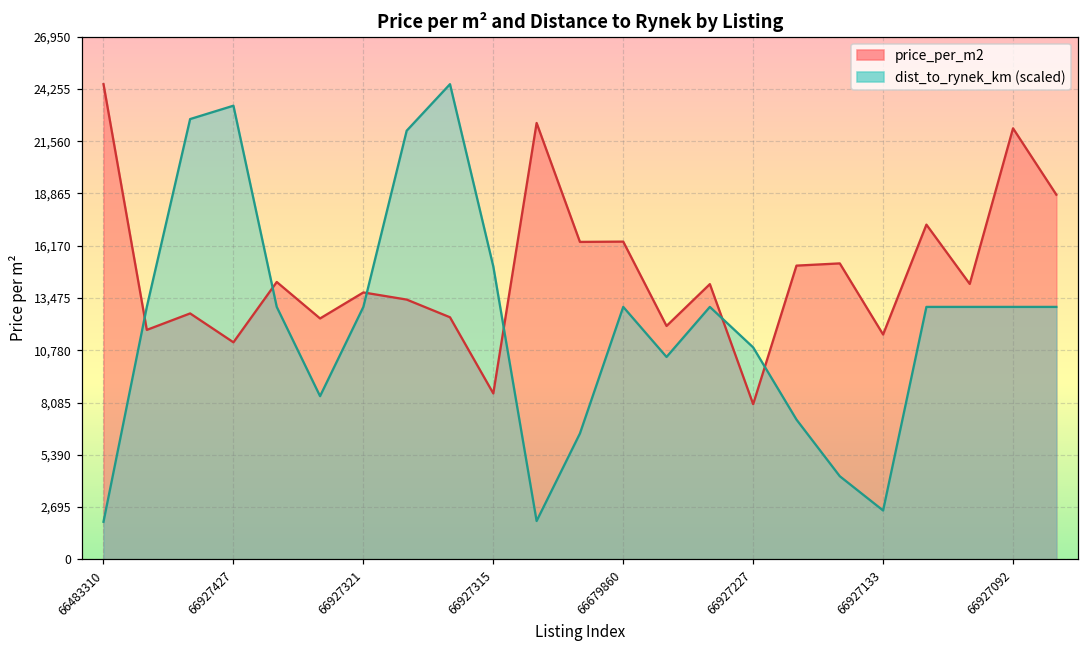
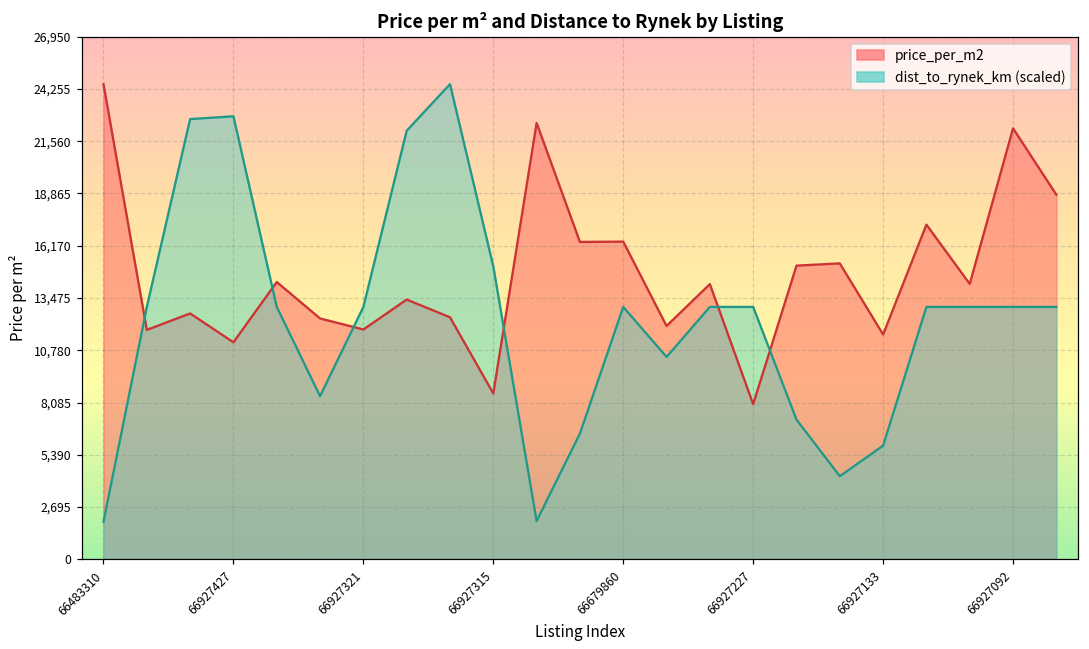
dist_to_rynek_km (scaled), 66927427: 23,400 -> 22,800
price_per_m2, 66927321: 13,800 -> 11,800
dist_to_rynek_km (scaled), 66927227: 10,900 -> 13,000
dist_to_rynek_km (scaled), 66927133: 2,500 -> 5,900
